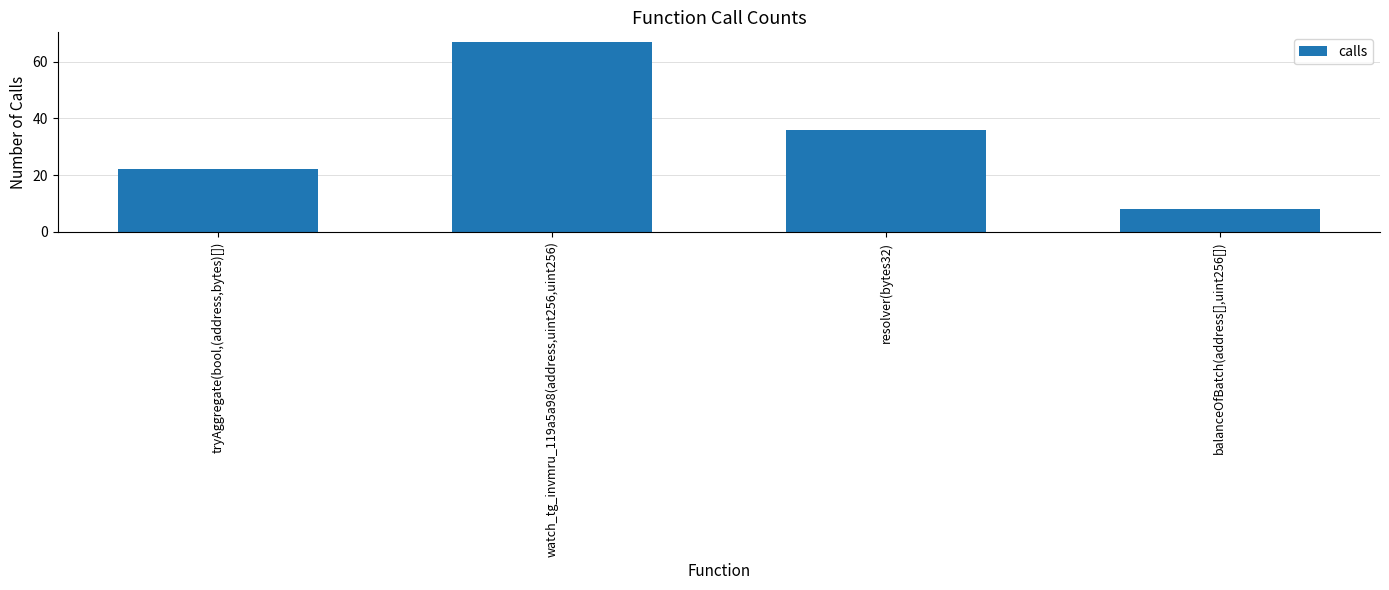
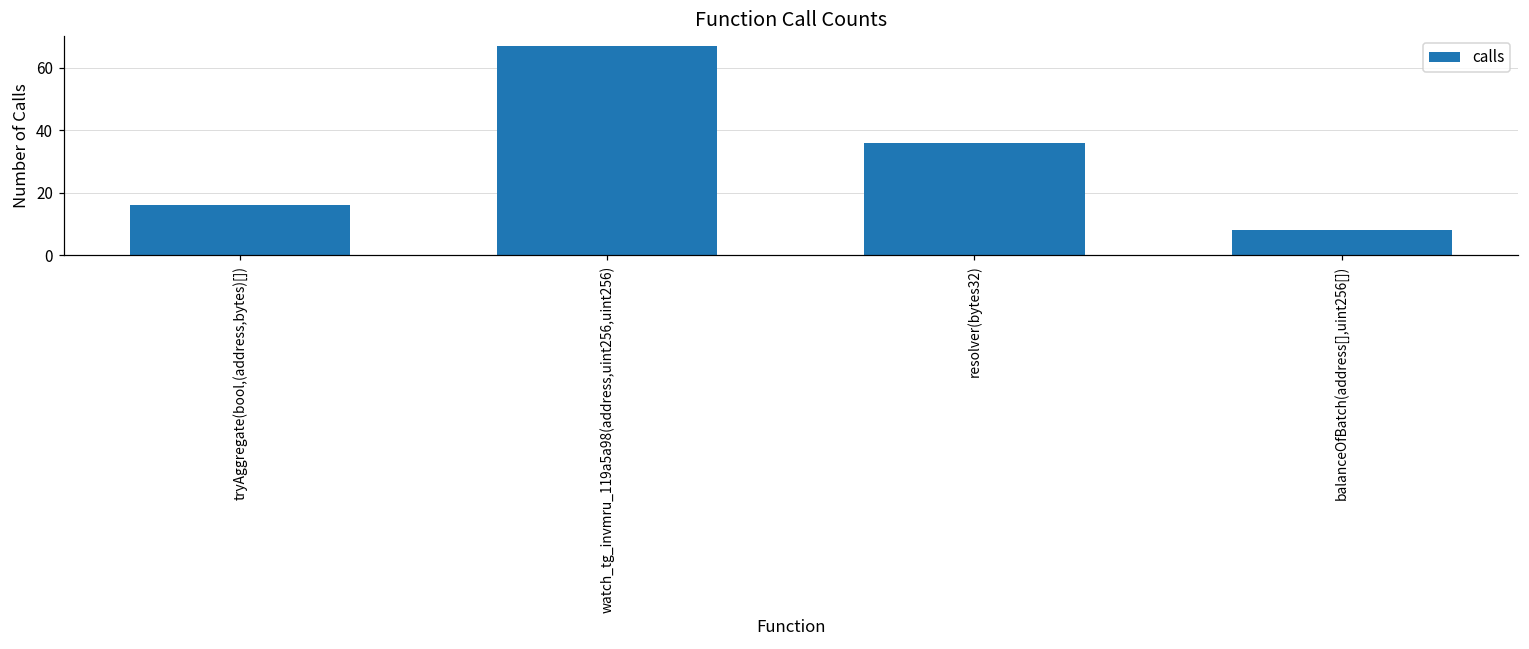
tryAggregate(bool,(address,bytes)[]): 22 -> 16
